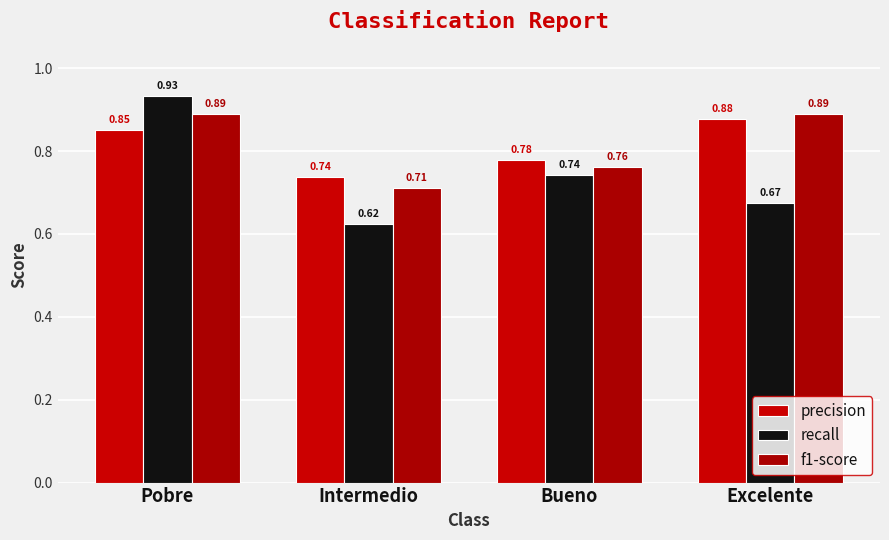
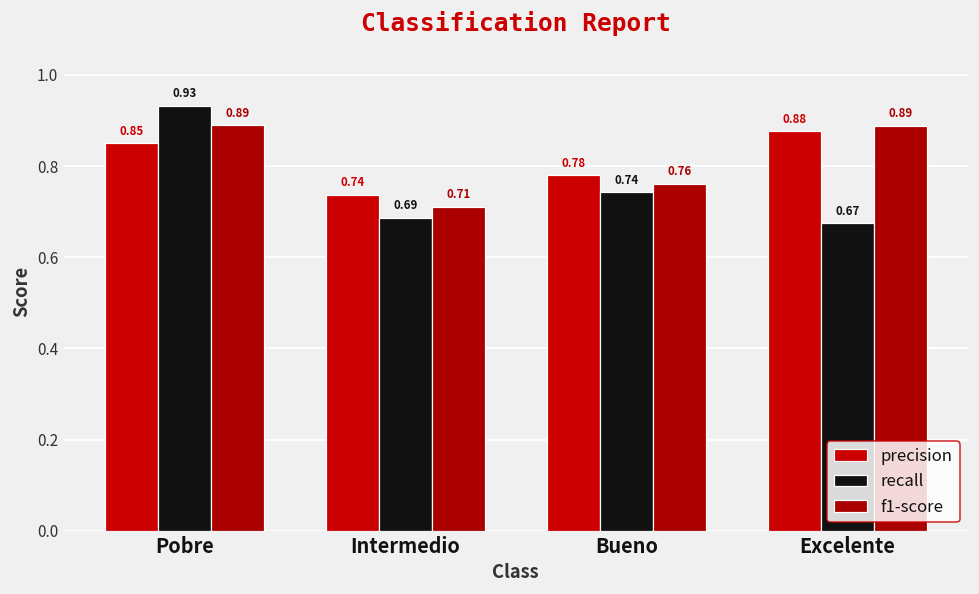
recall, Intermedio: 0.62 -> 0.69
